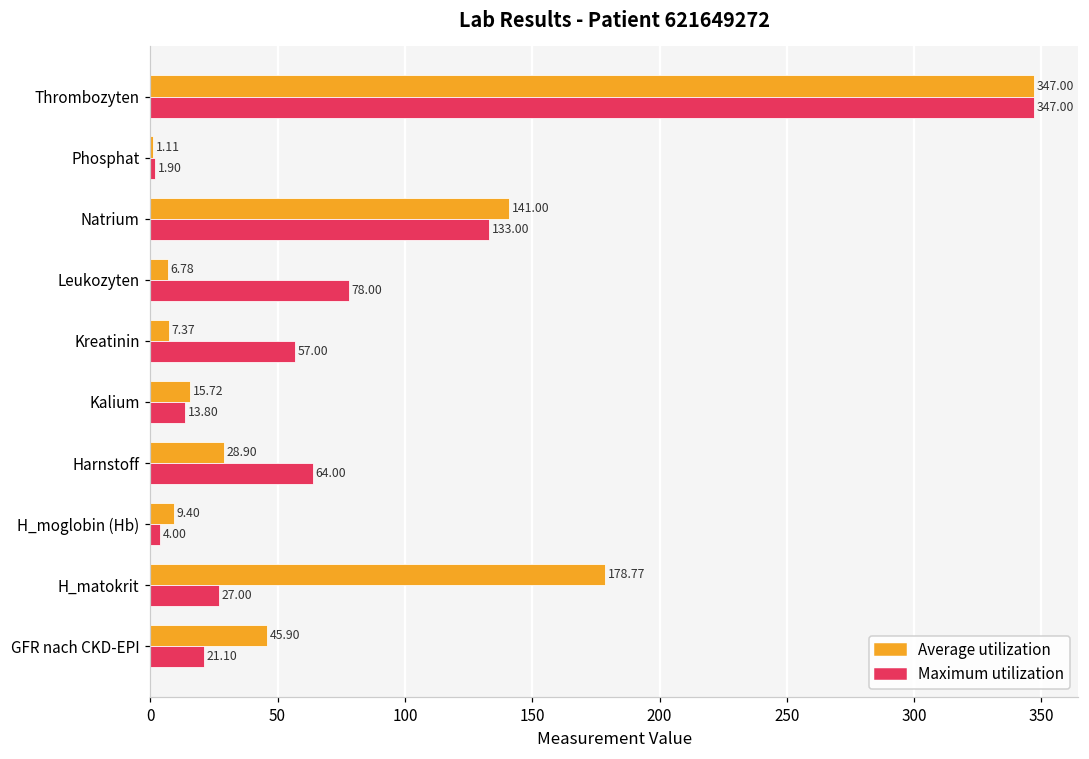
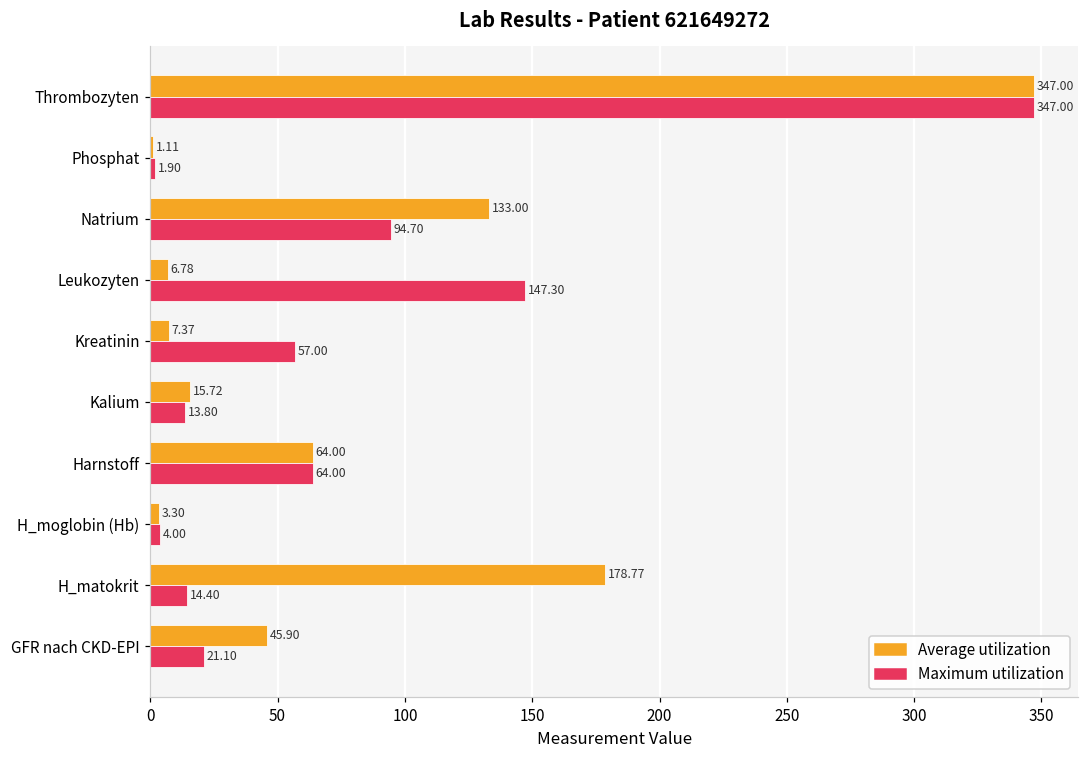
Average utilization, Natrium: 141.00 -> 133.00
Maximum utilization, Natrium: 133.00 -> 94.70
Maximum utilization, Leukozyten: 78.00 -> 147.30
Average utilization, Harnstoff: 28.90 -> 64.00
Average utilization, H_moglobin (Hb): 9.40 -> 3.30
Maximum utilization, H_matokrit: 27.00 -> 14.40
